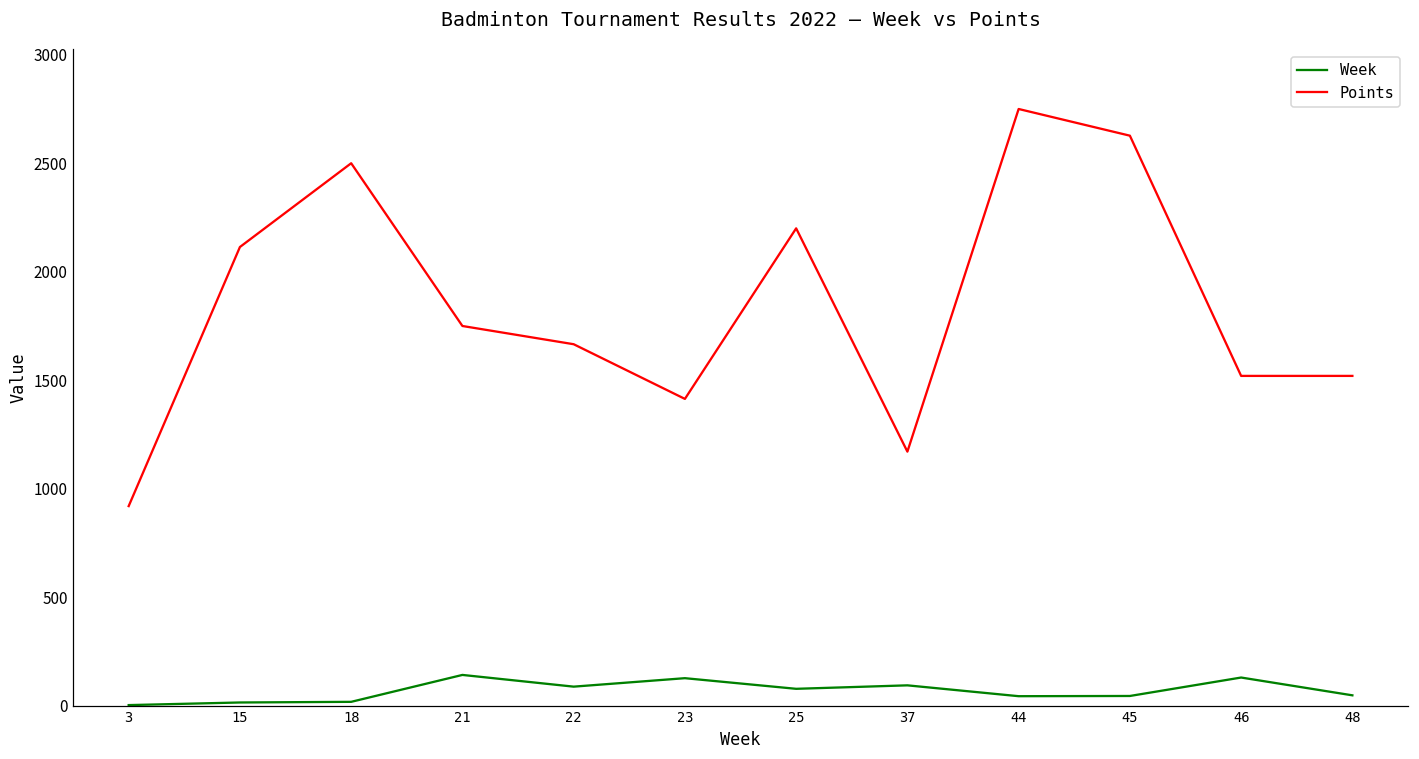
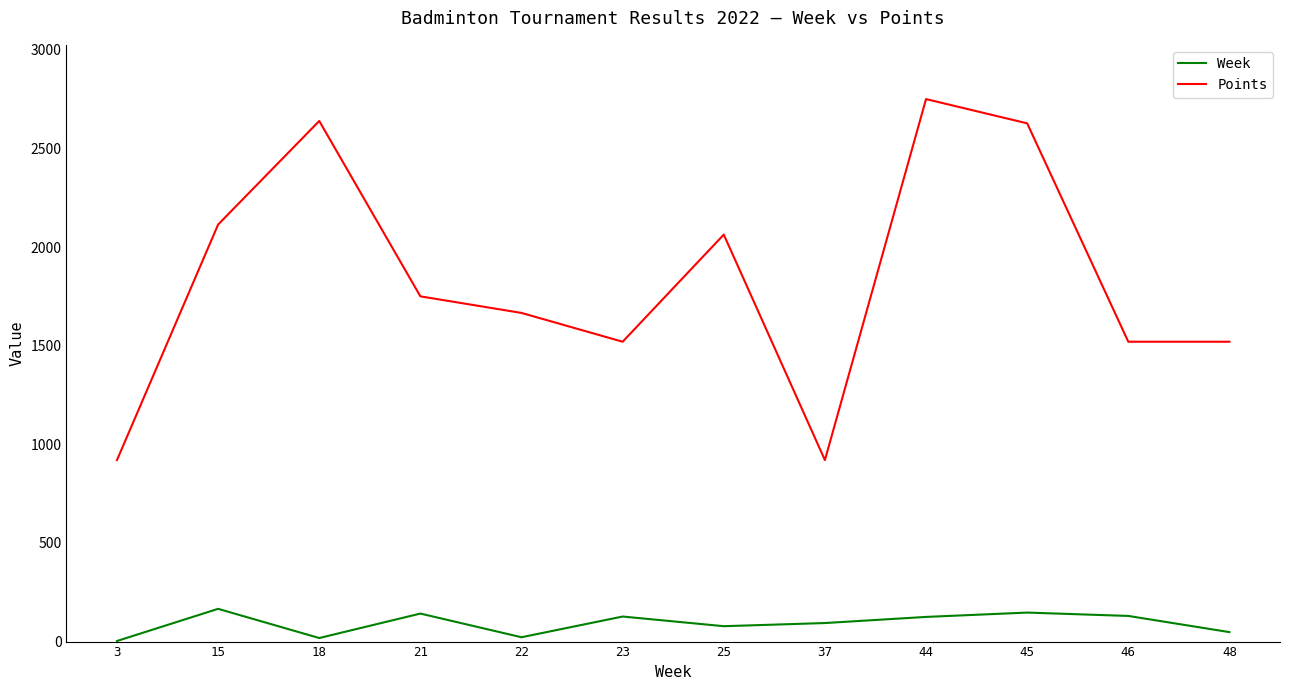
Week, 15: 20 -> 170
Points, 18: 2500 -> 2640
Week, 22: 90 -> 20
Points, 23: 1410 -> 1520
Points, 25: 2200 -> 2060
Points, 37: 1170 -> 920
Week, 44: 40 -> 130
Week, 45: 50 -> 150
